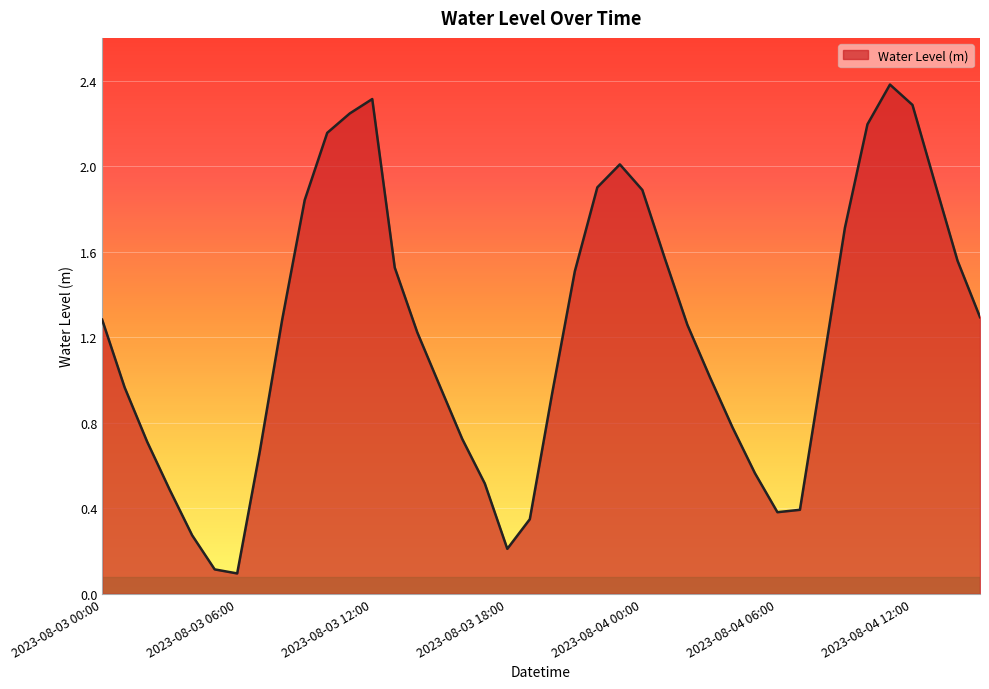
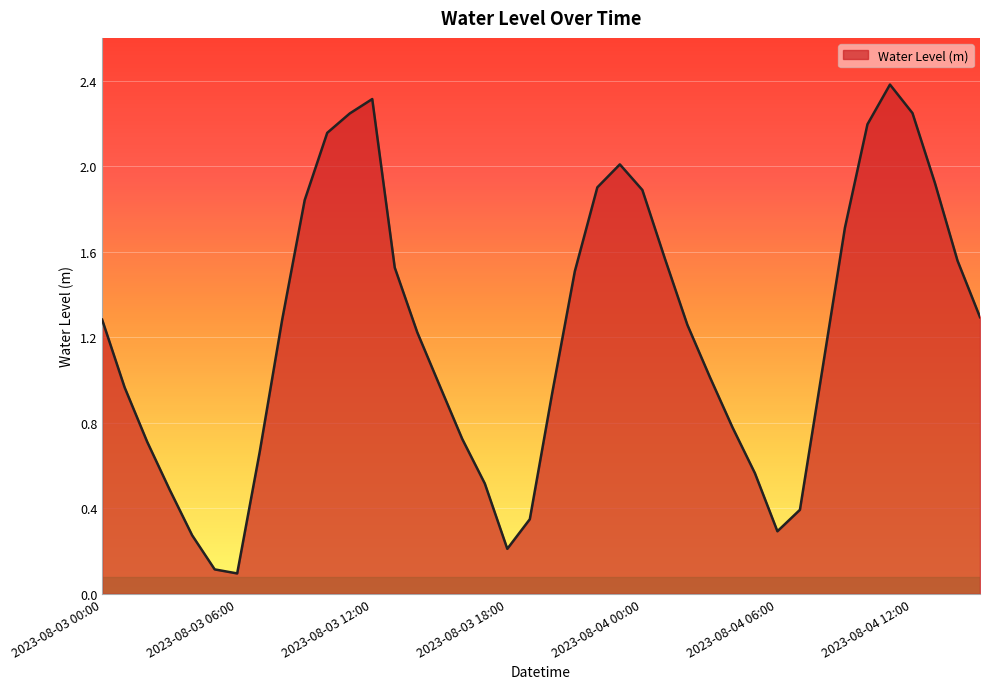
2023-08-04 06:00: 0.38 -> 0.29
2023-08-04 12:00: 2.29 -> 2.25
